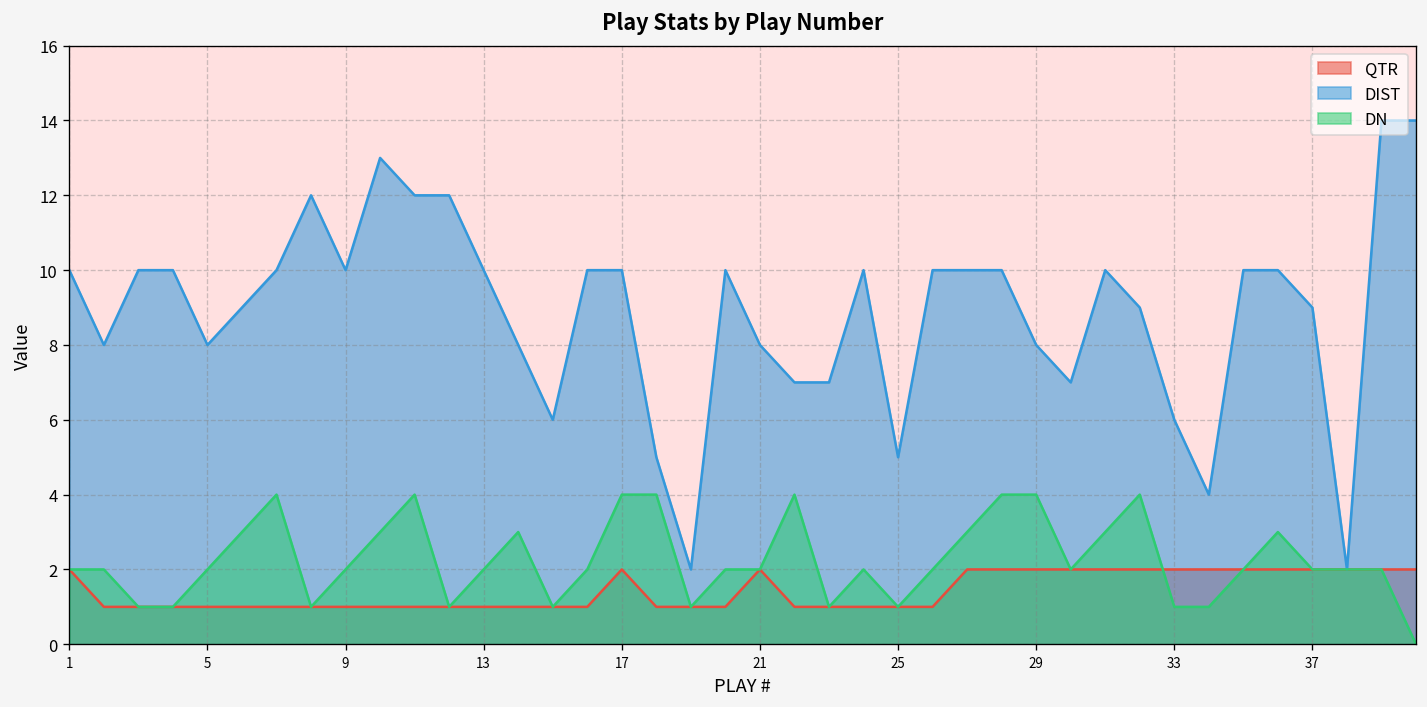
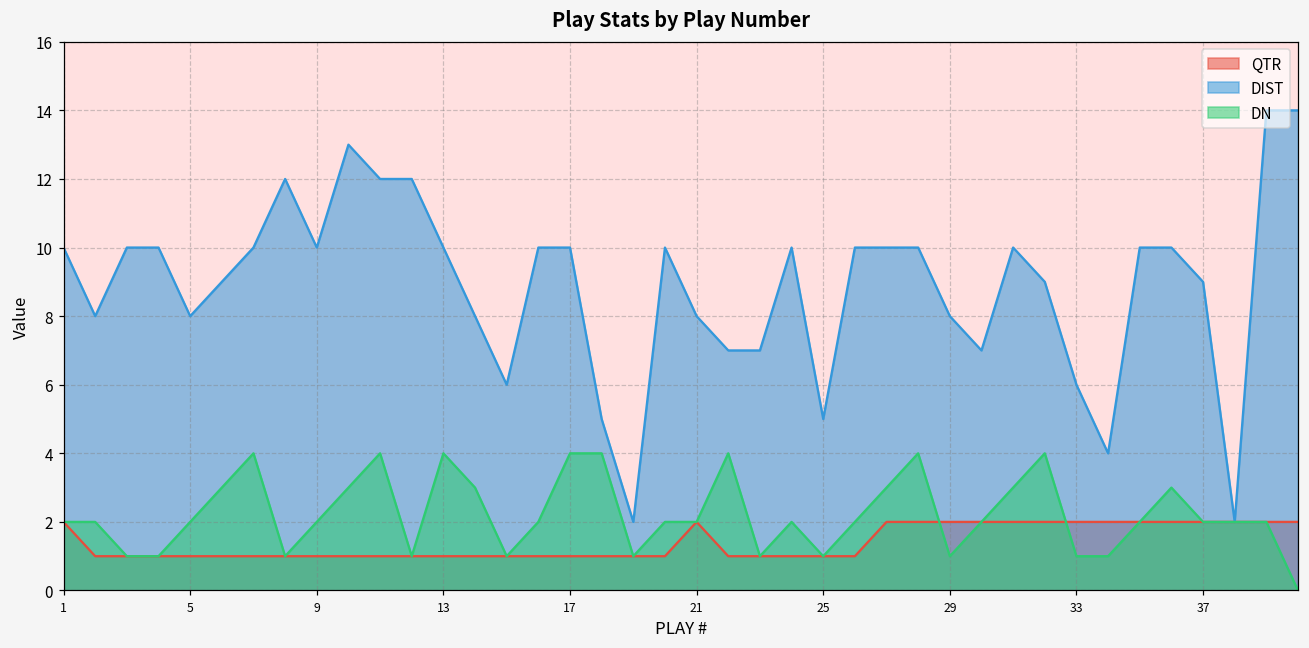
DN, 13: 2 -> 4
QTR, 17: 2 -> 1
DN, 29: 4 -> 1
